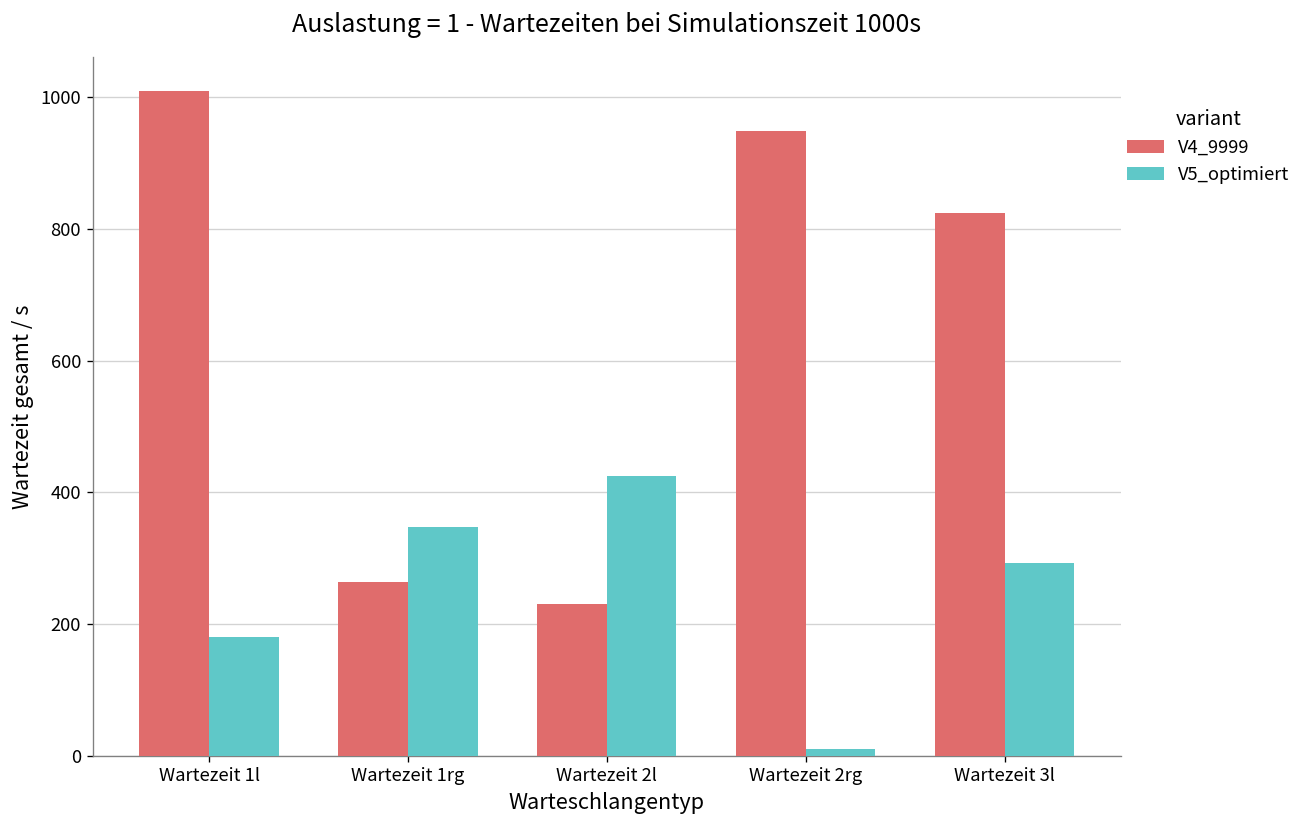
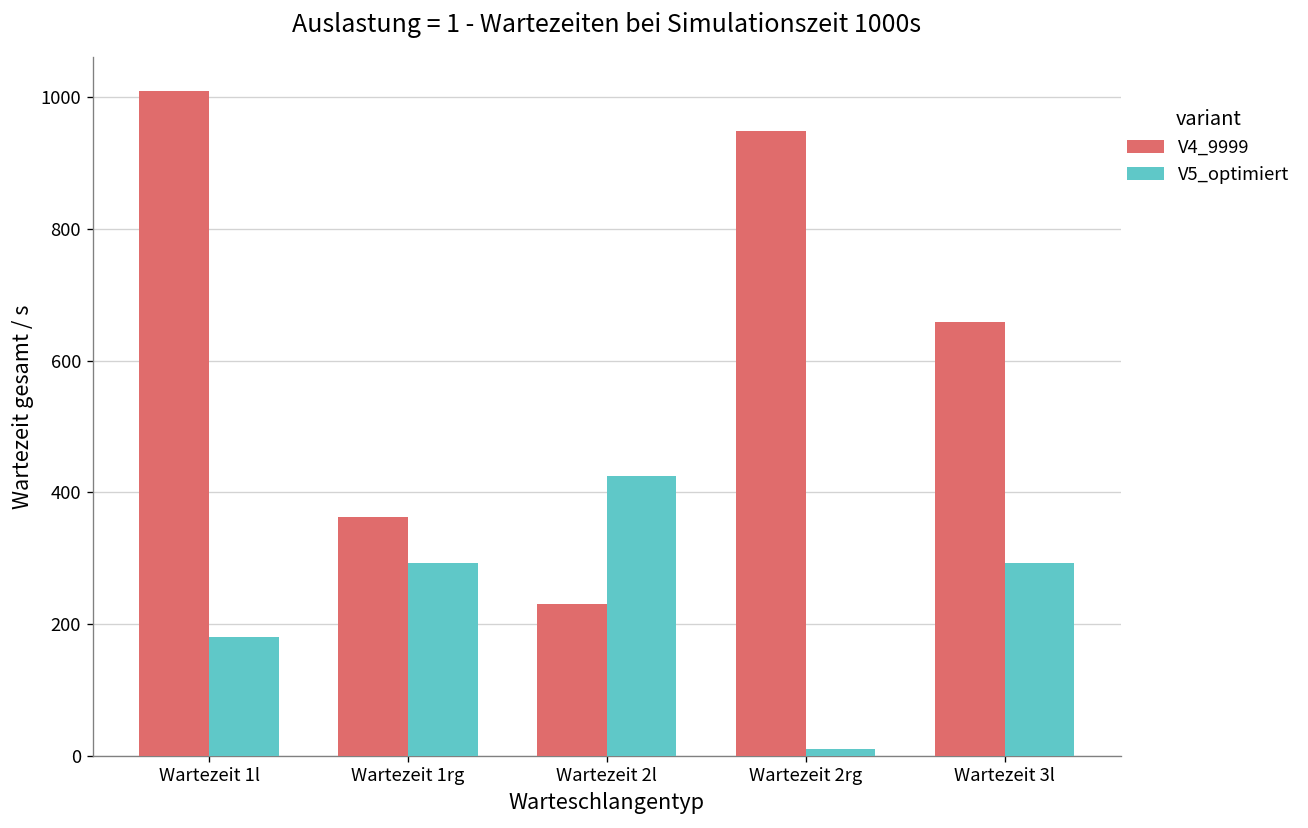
V4_9999, Wartezeit 1rg: 260 -> 360
V5_optimiert, Wartezeit 1rg: 350 -> 290
V4_9999, Wartezeit 3l: 820 -> 660
